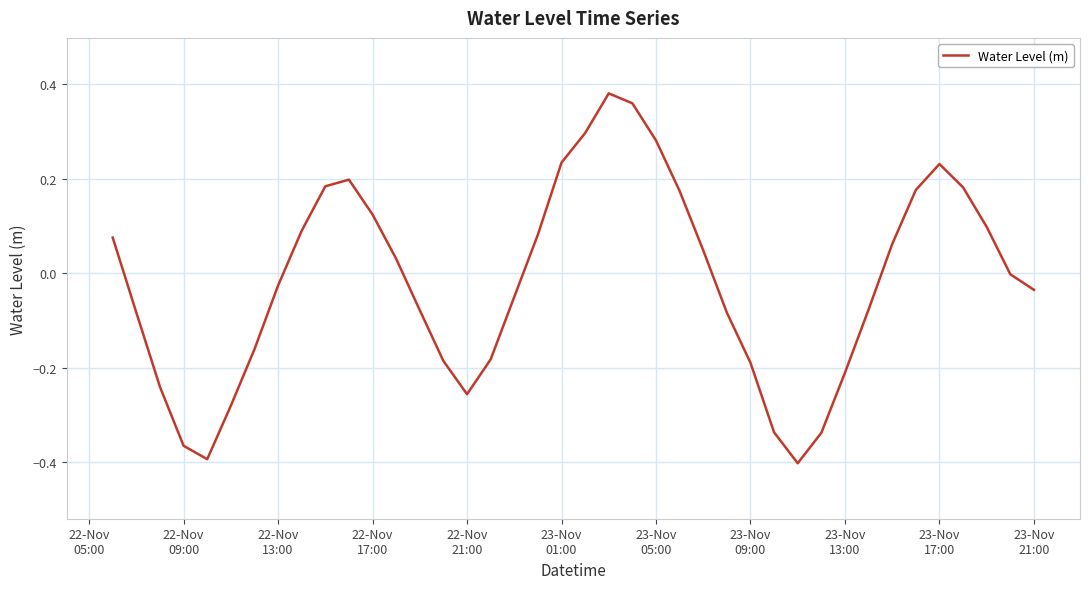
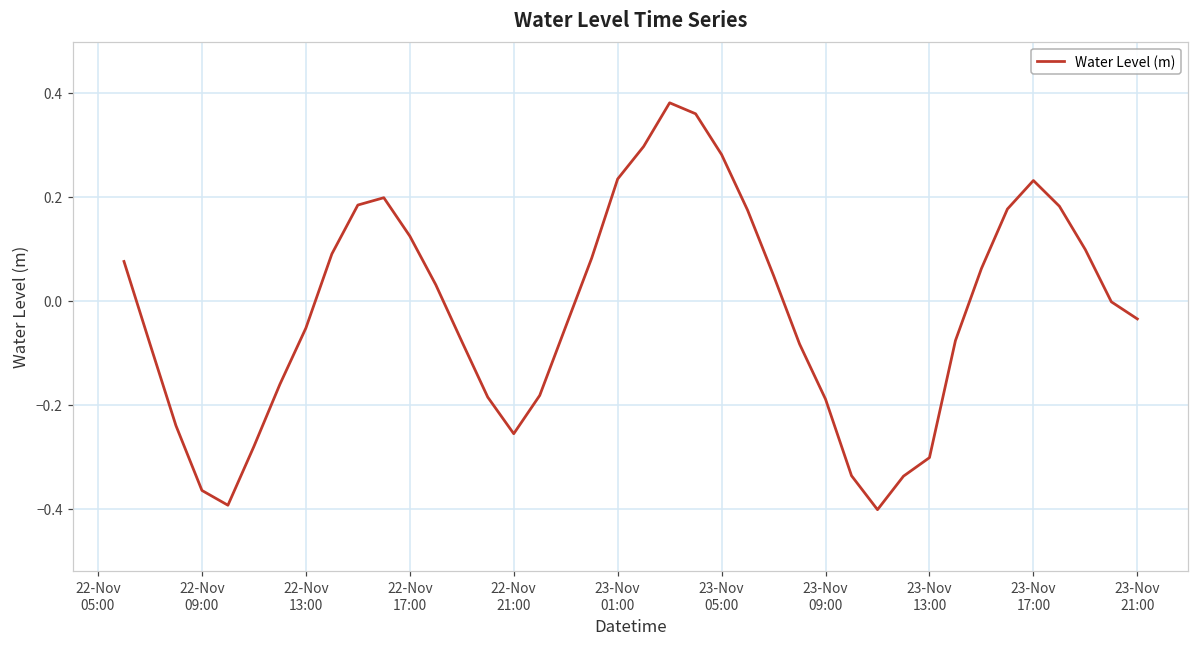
22-Nov 13:00: -0.03 -> -0.05
23-Nov 13:00: -0.21 -> -0.30
